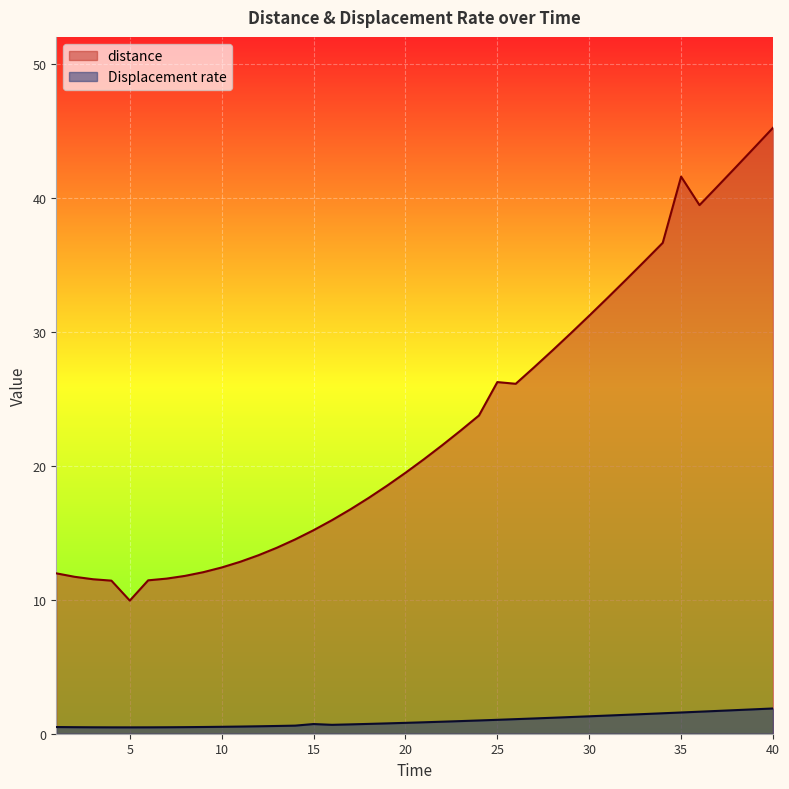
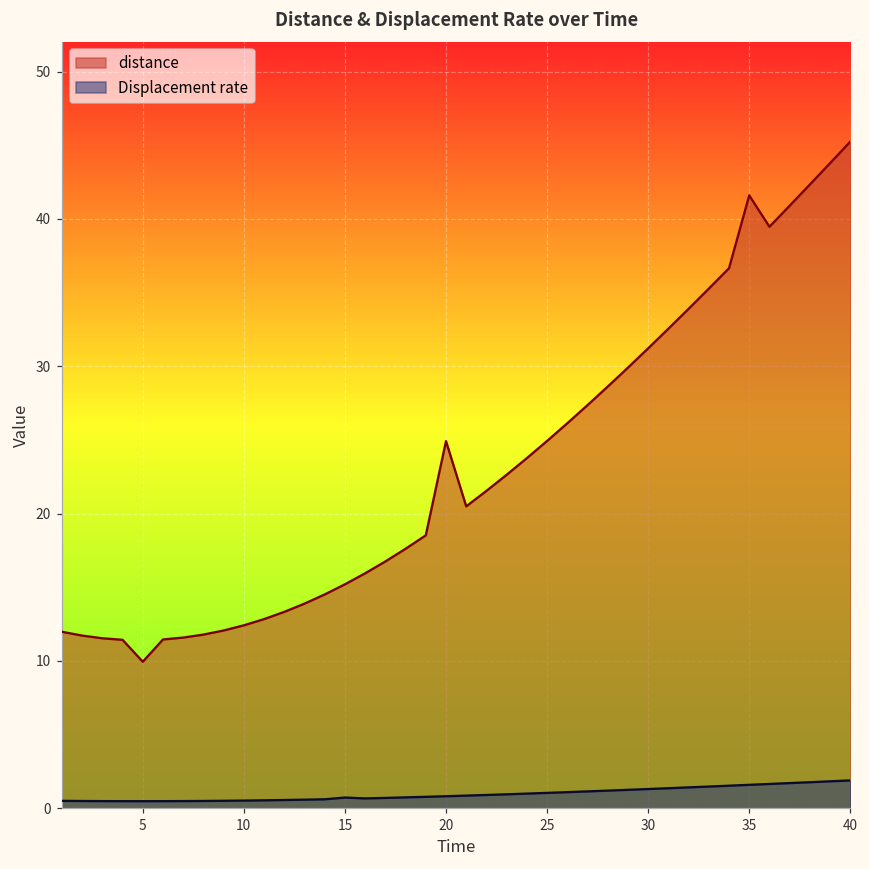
distance, 20: 19.5 -> 24.9
distance, 25: 26.3 -> 24.9
